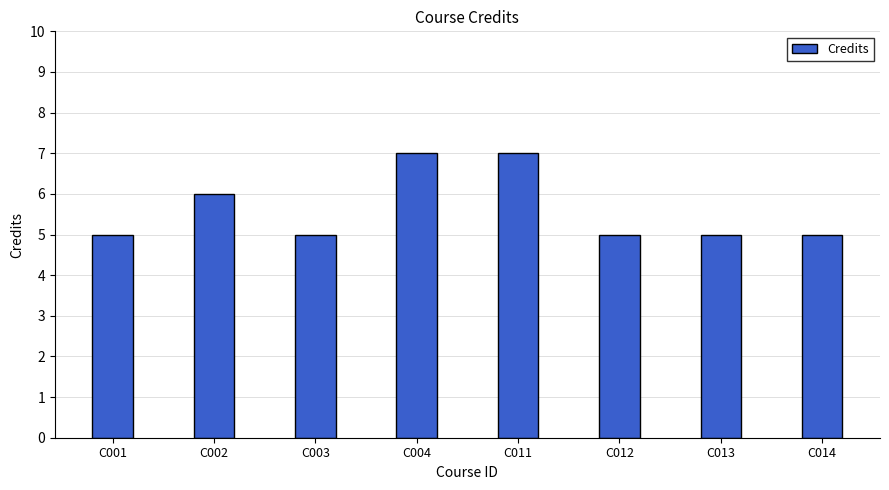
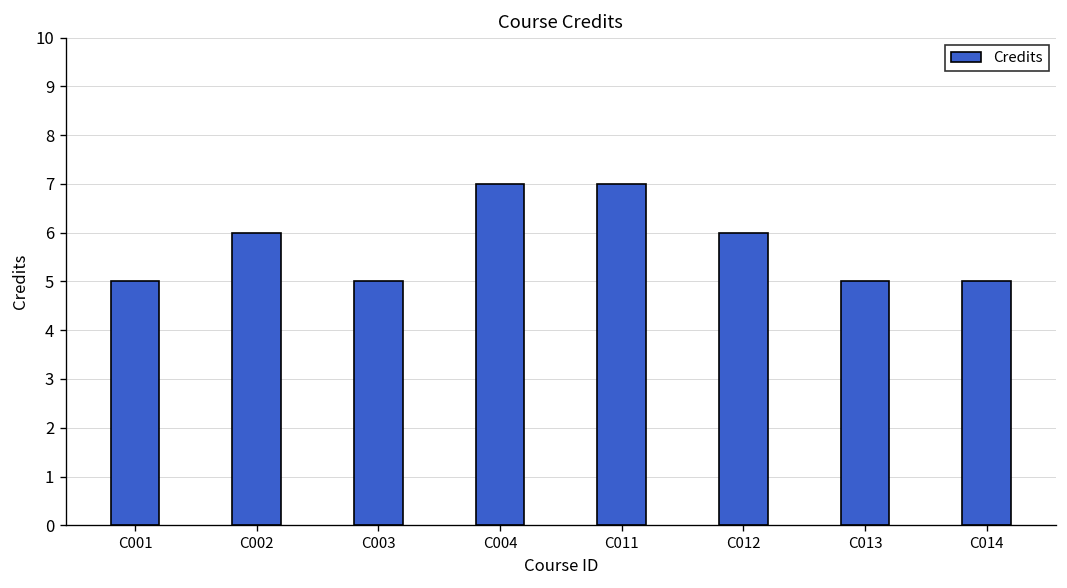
C012: 5 -> 6
